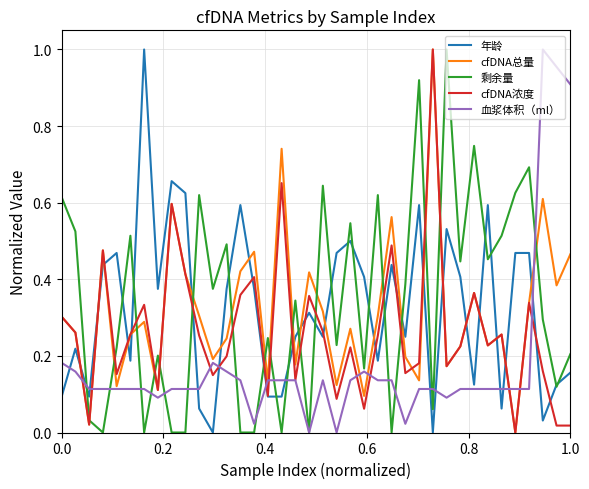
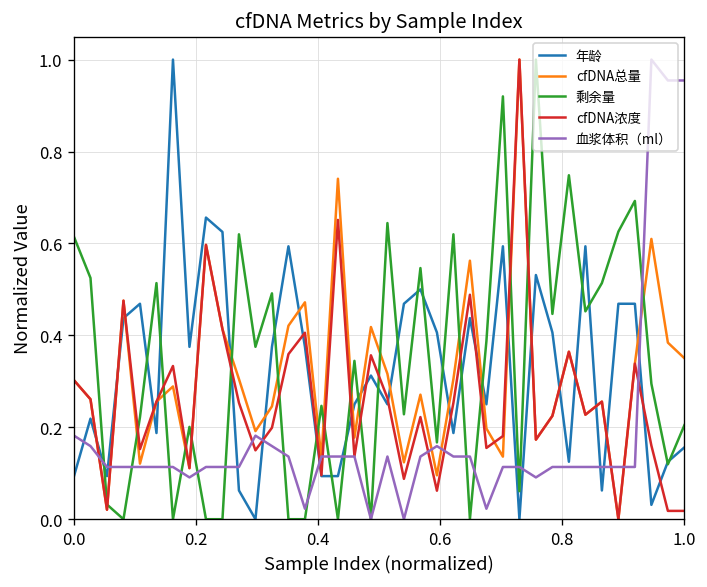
cfDNA总量, 1.0: 0.47 -> 0.35
血浆体积（ml）, 1.0: 0.91 -> 0.95
